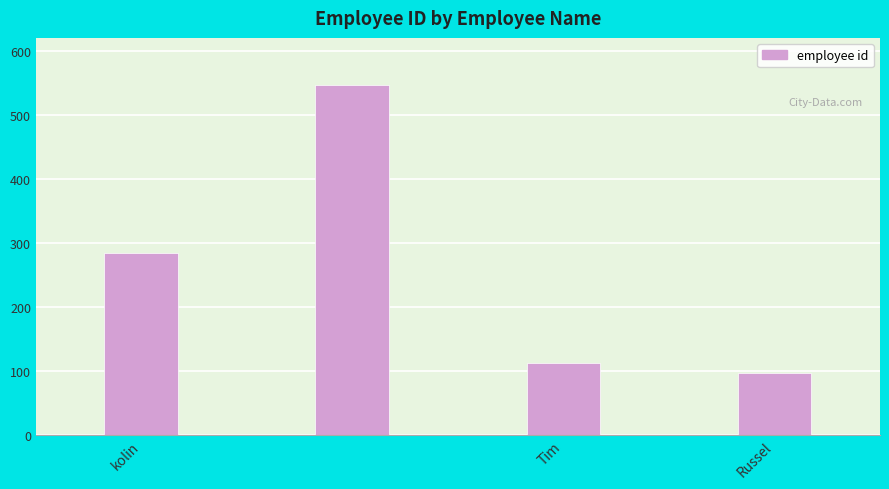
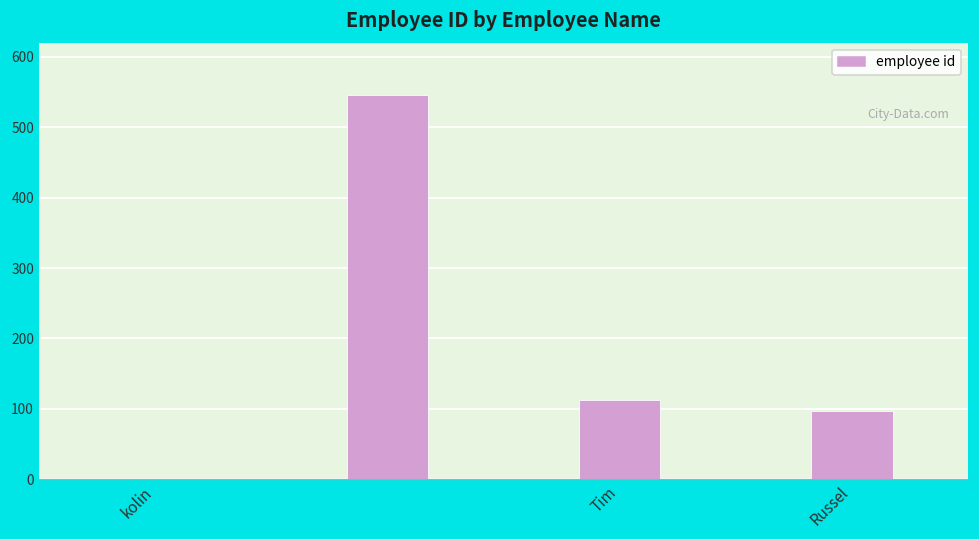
kolin: 280 -> 0
